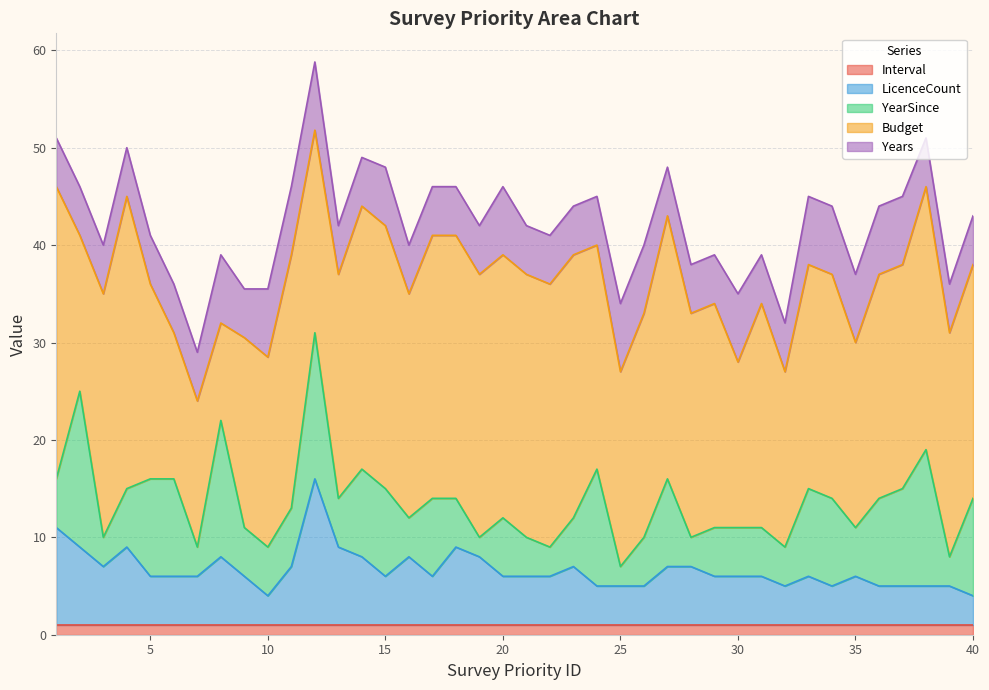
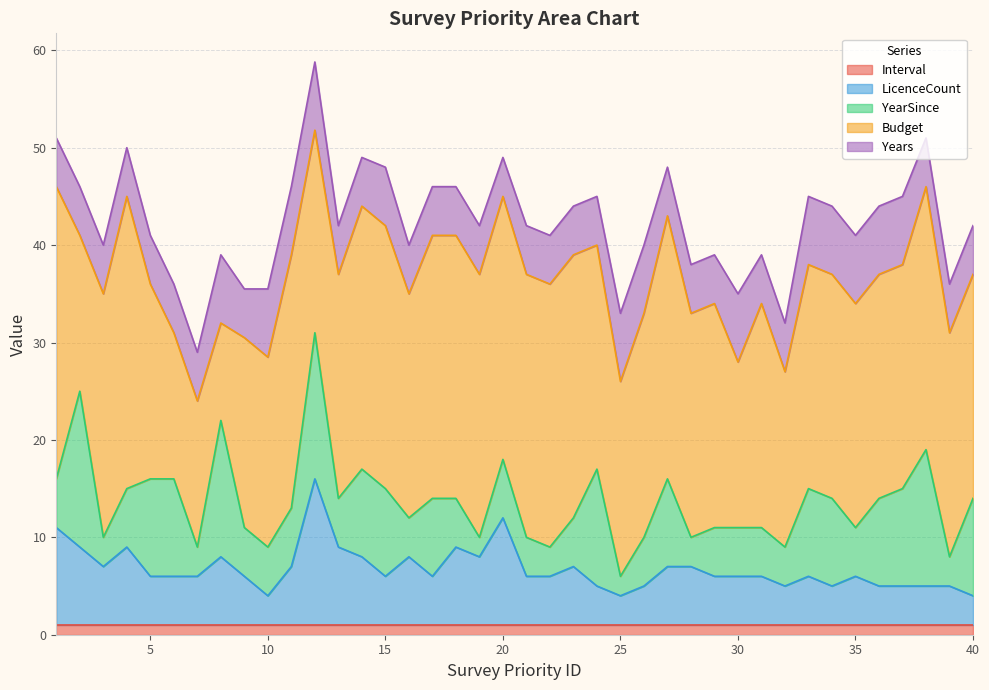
LicenceCount, 20: 6 -> 12
Years, 20: 7 -> 4
LicenceCount, 25: 5 -> 4
Budget, 35: 19 -> 23
Budget, 40: 24 -> 23
